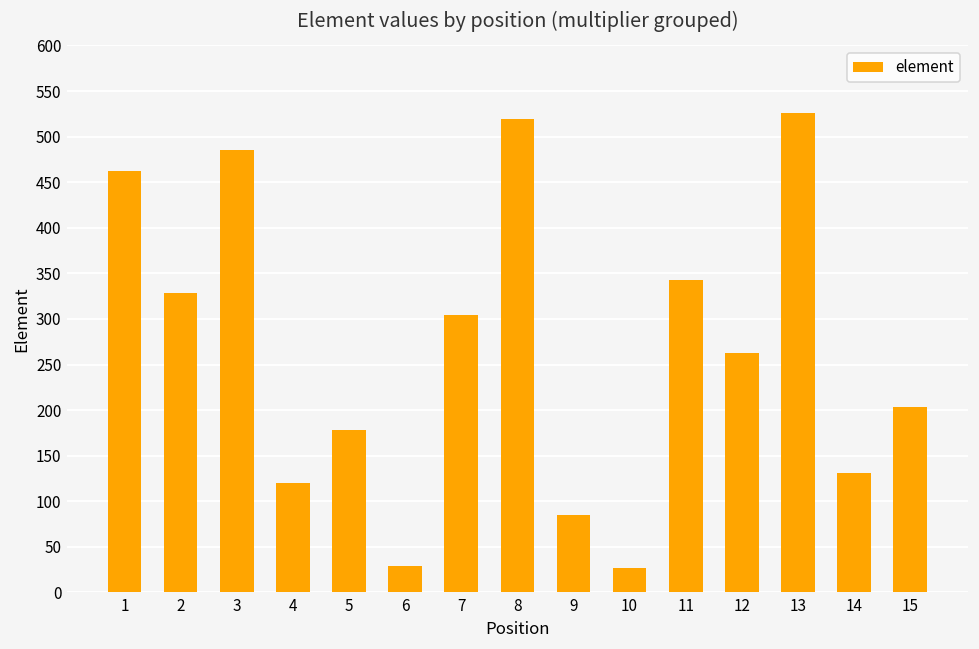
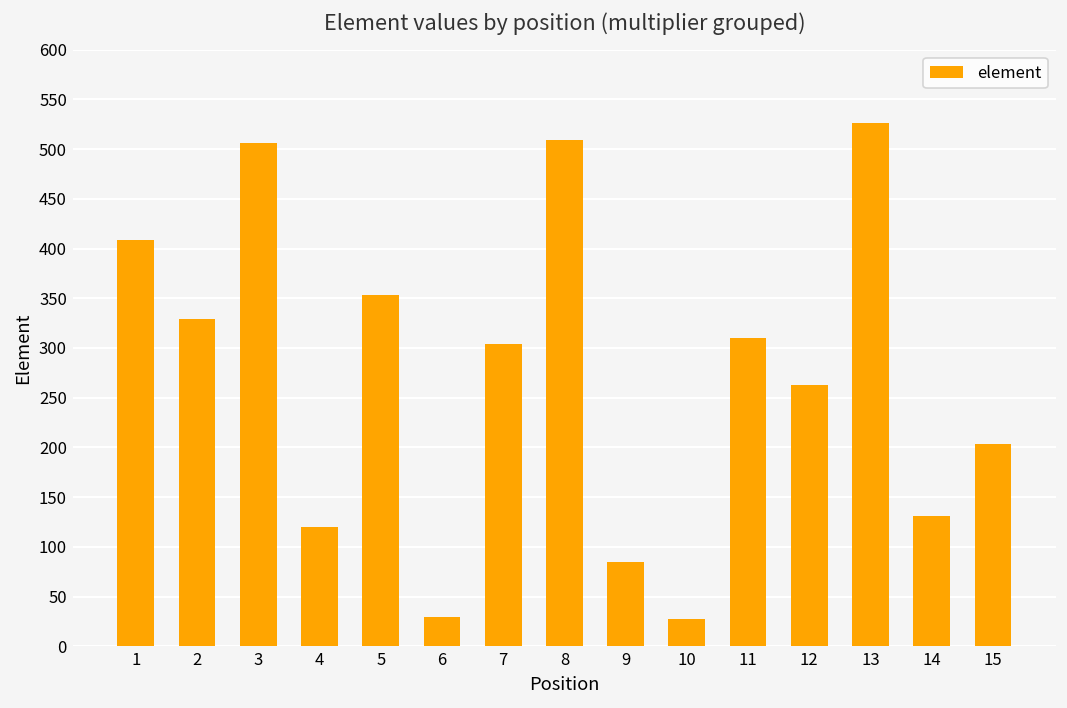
1: 460 -> 410
3: 490 -> 510
5: 180 -> 350
8: 520 -> 510
11: 340 -> 310
